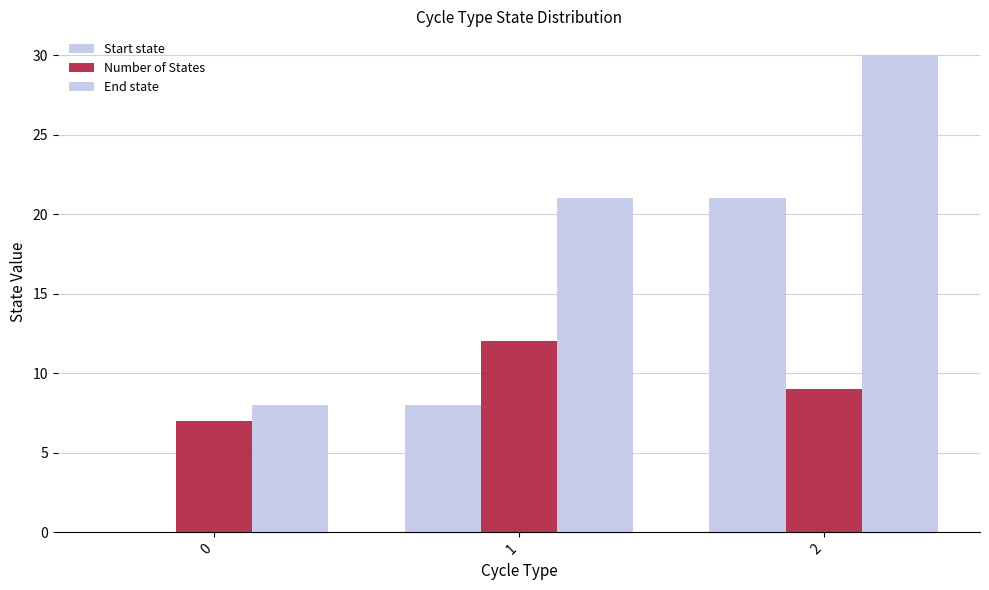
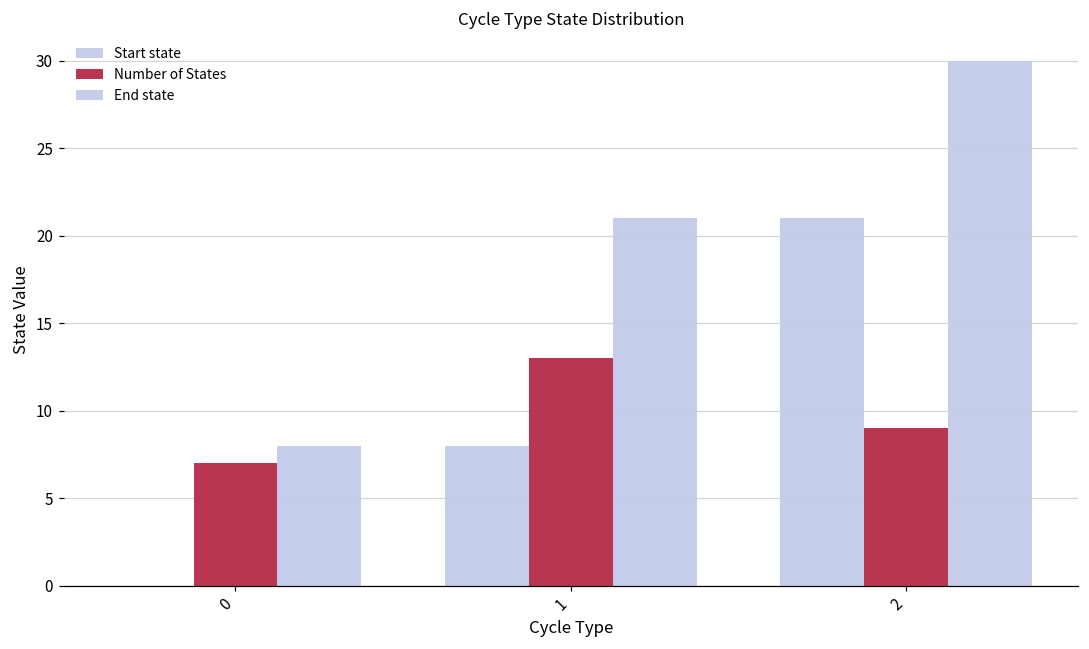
Number of States, 1: 12 -> 13
